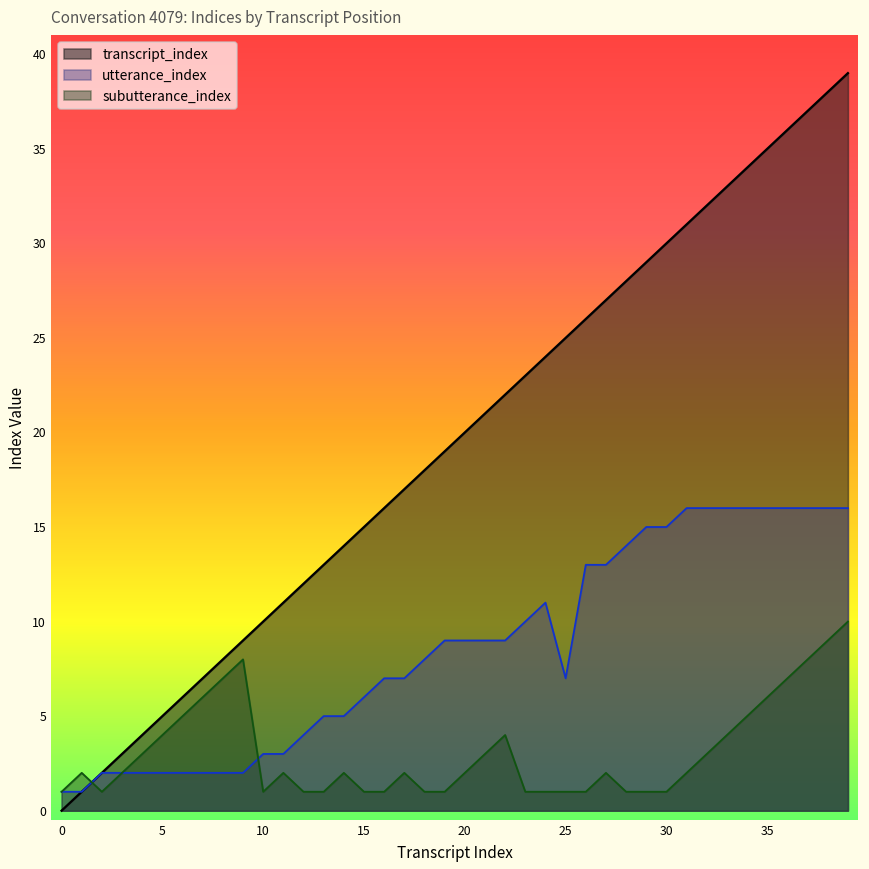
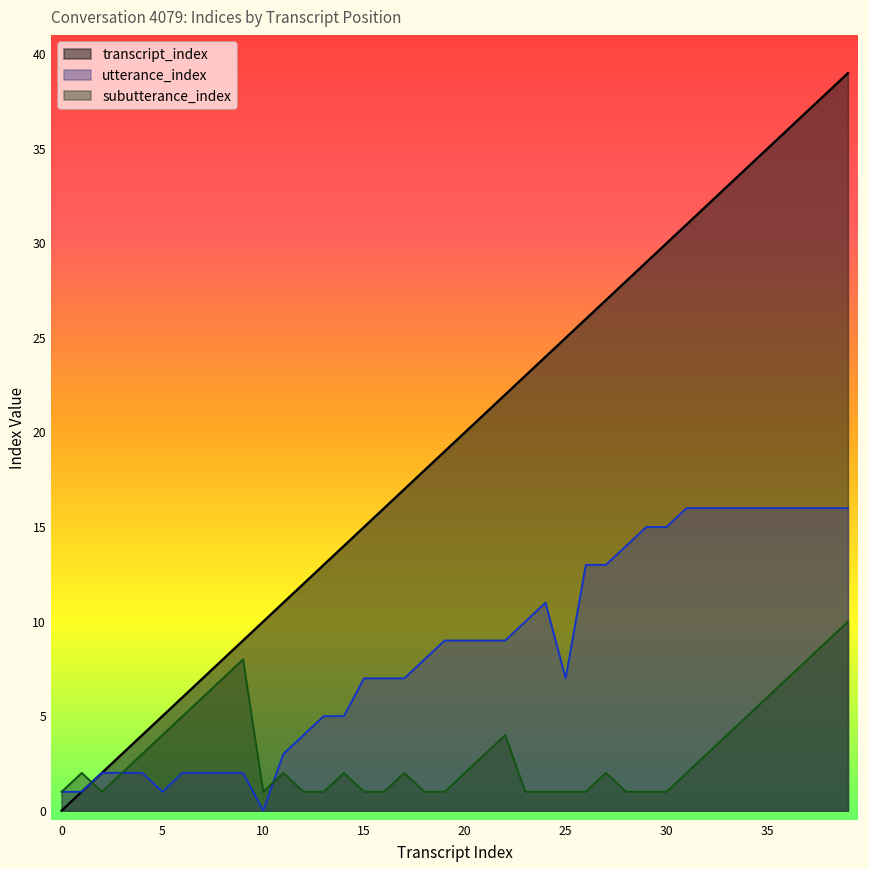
utterance_index, 5: 2 -> 1
utterance_index, 10: 3 -> 0
utterance_index, 15: 6 -> 7
